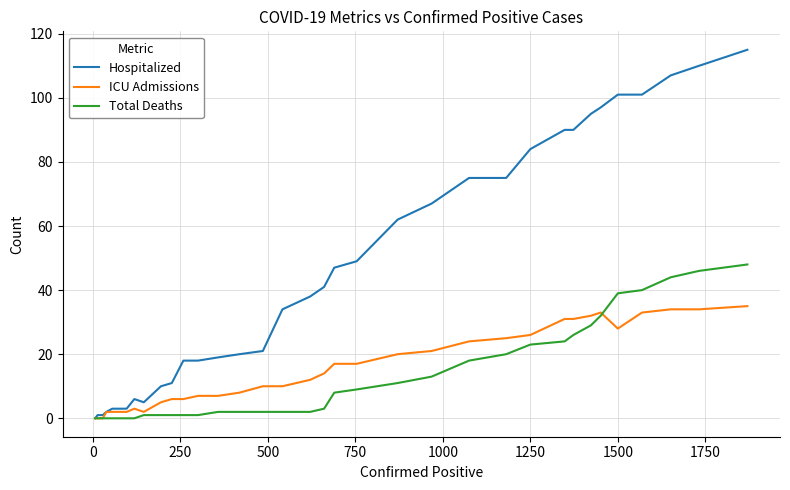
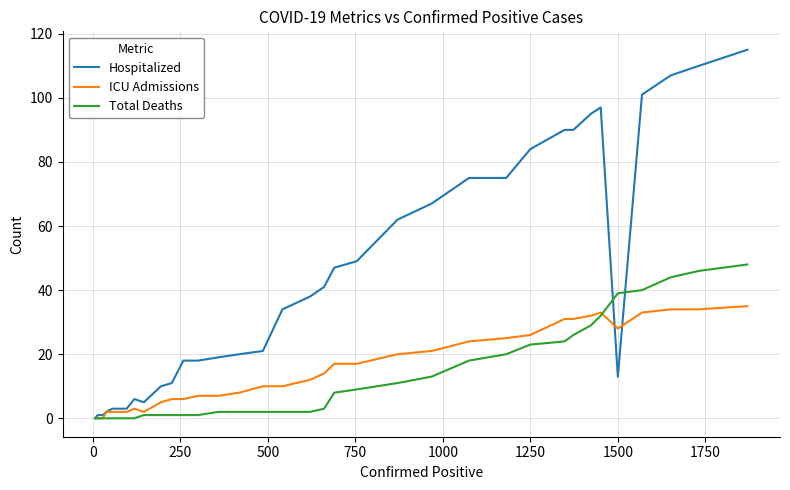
Hospitalized, 1500: 101 -> 13
